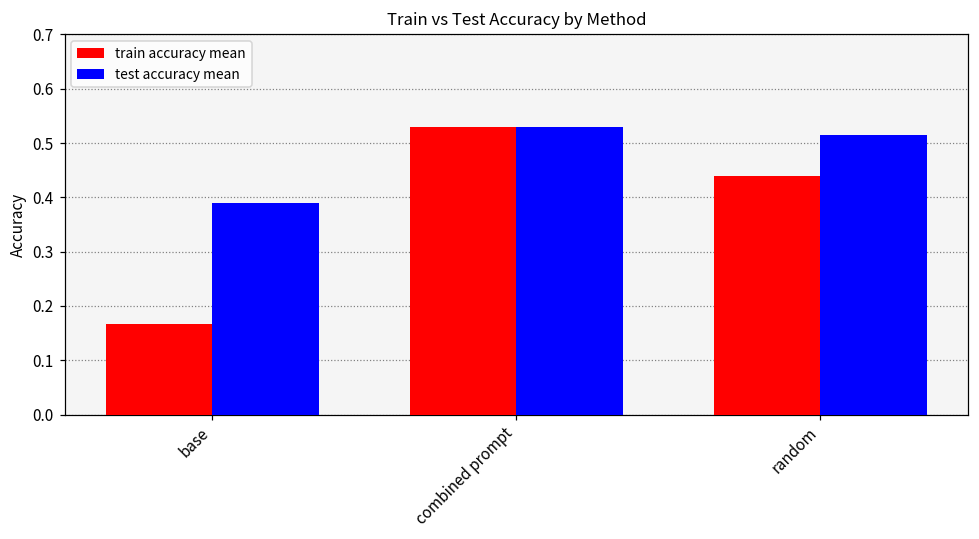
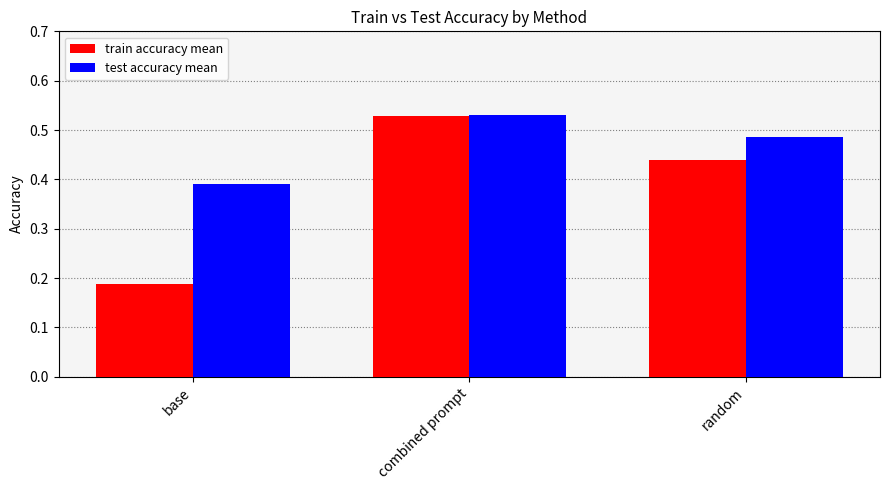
train accuracy mean, base: 0.17 -> 0.19
test accuracy mean, random: 0.52 -> 0.49
